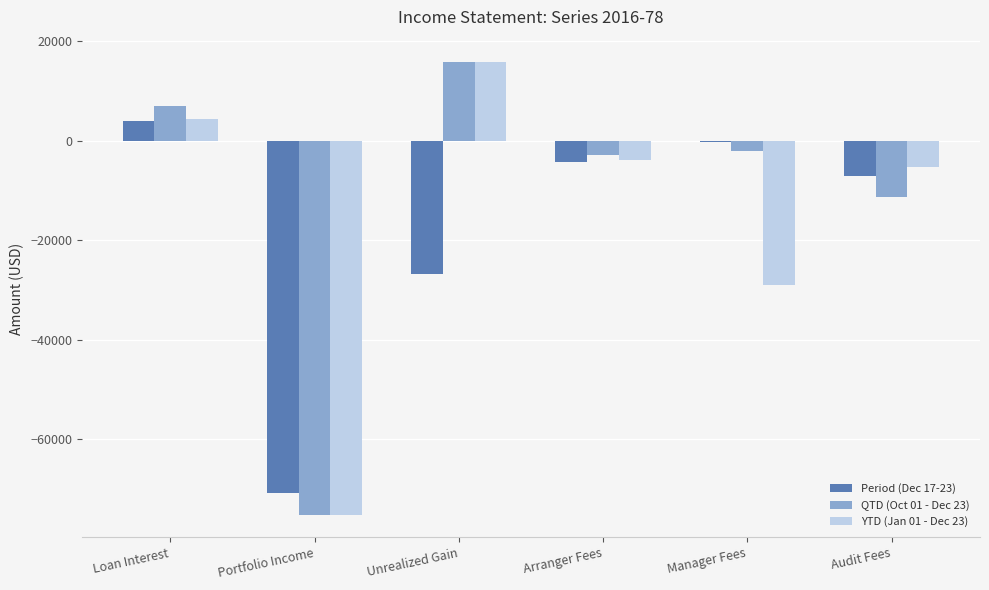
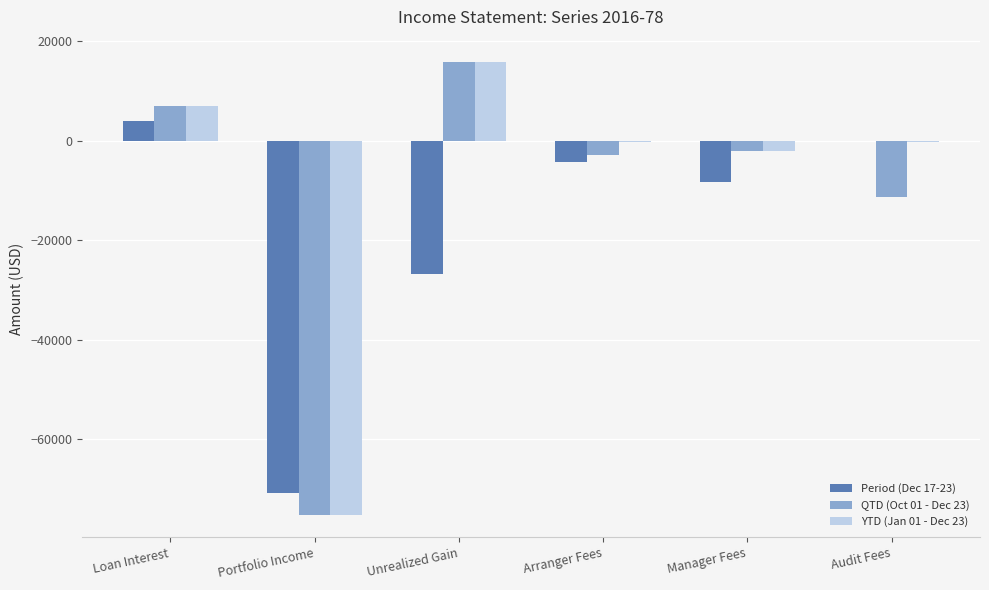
YTD (Jan 01 - Dec 23), Loan Interest: 4000 -> 7000
YTD (Jan 01 - Dec 23), Arranger Fees: -4000 -> 0
Period (Dec 17-23), Manager Fees: 0 -> -8000
YTD (Jan 01 - Dec 23), Manager Fees: -29000 -> -2000
Period (Dec 17-23), Audit Fees: -7000 -> 0
YTD (Jan 01 - Dec 23), Audit Fees: -5000 -> 0
